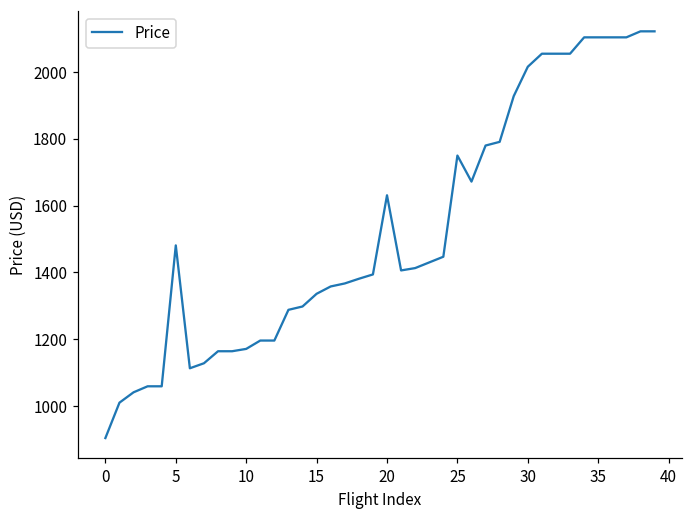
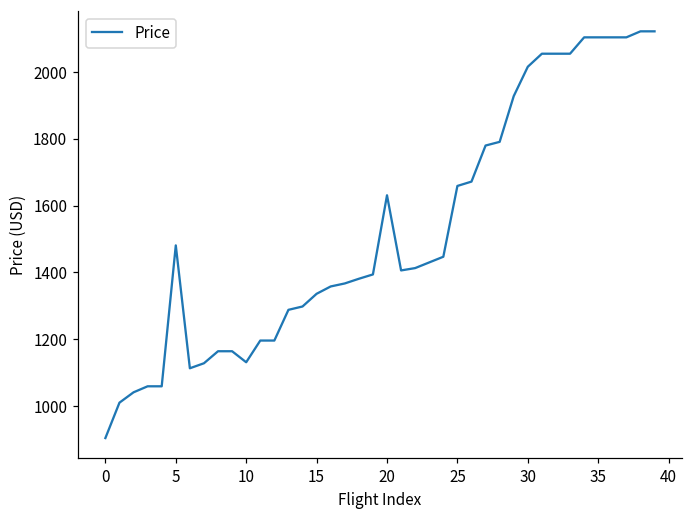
10: 1170 -> 1130
25: 1750 -> 1660
